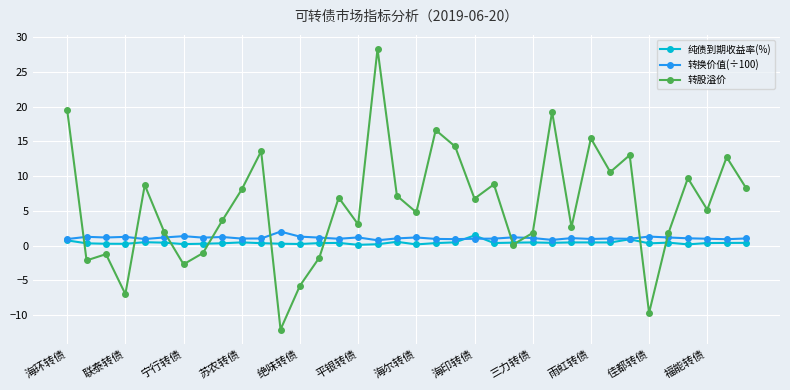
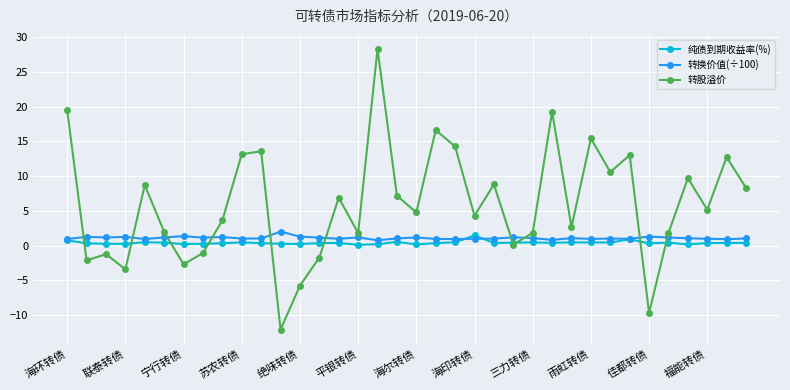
转股溢价, 联泰转债: -7 -> -3
转股溢价, 苏农转债: 8 -> 13
转股溢价, 平银转债: 3 -> 2
转股溢价, 海印转债: 7 -> 4
